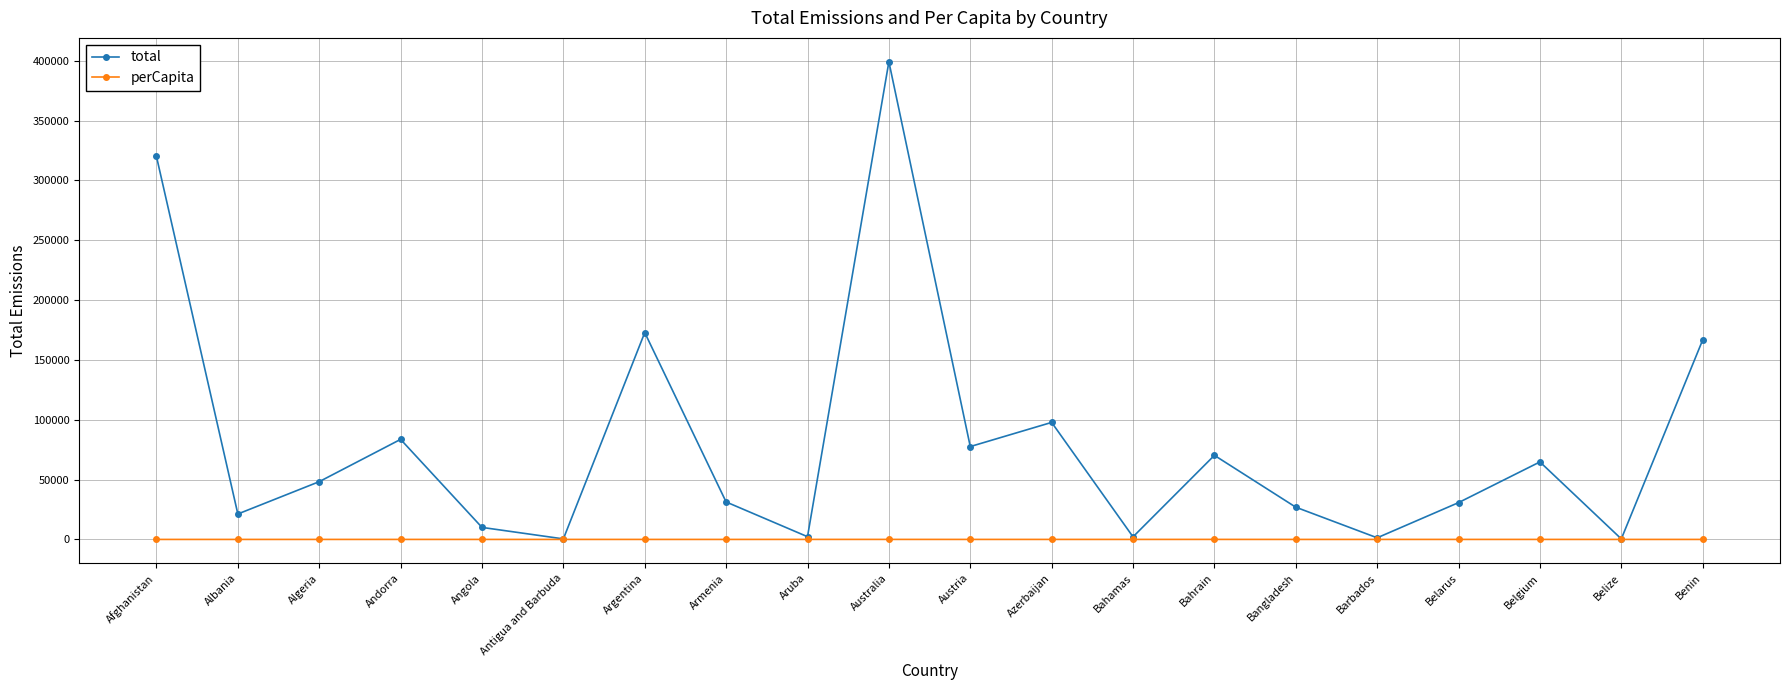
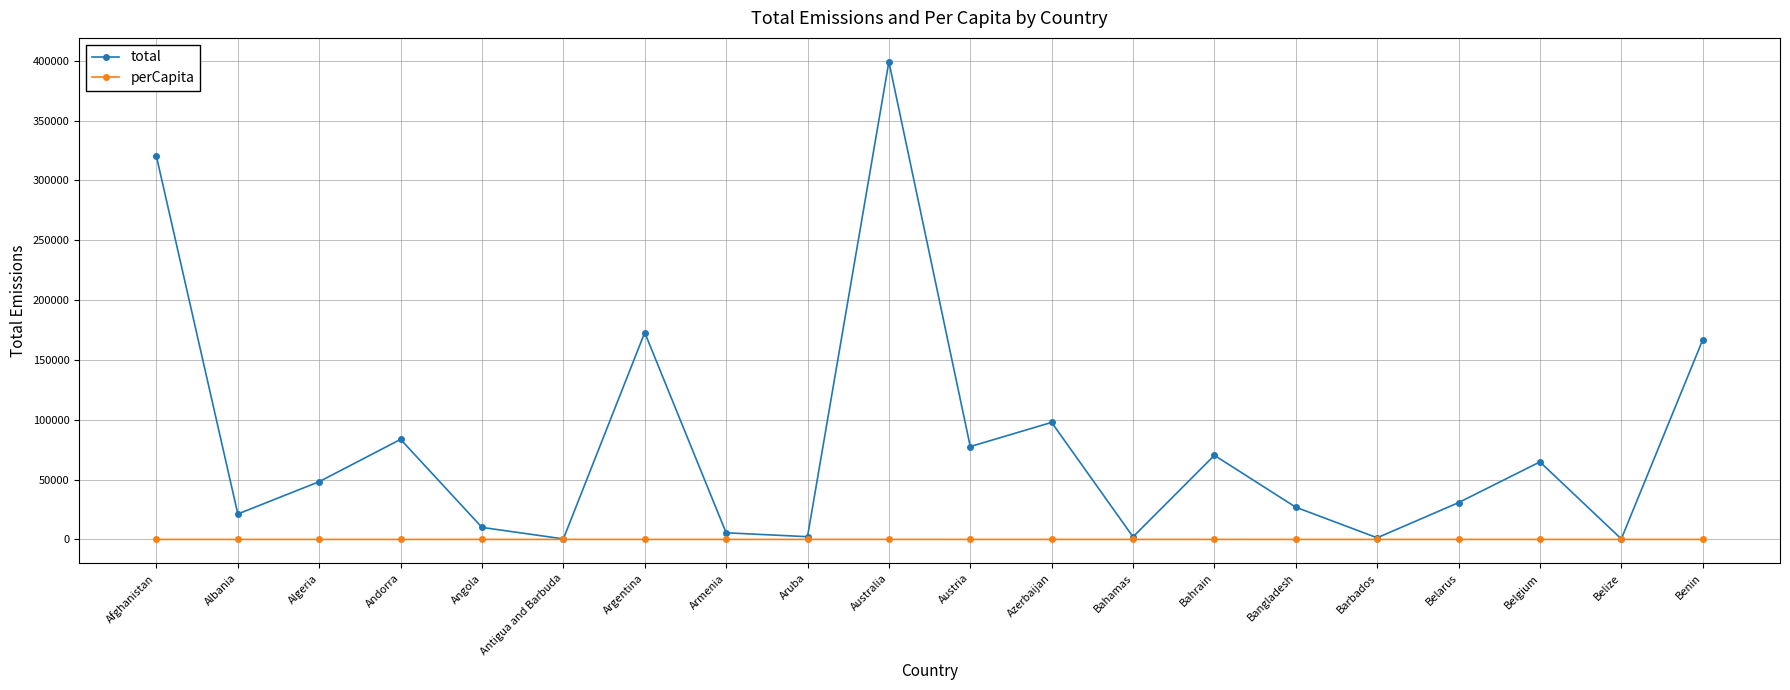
total, Armenia: 31000 -> 6000
